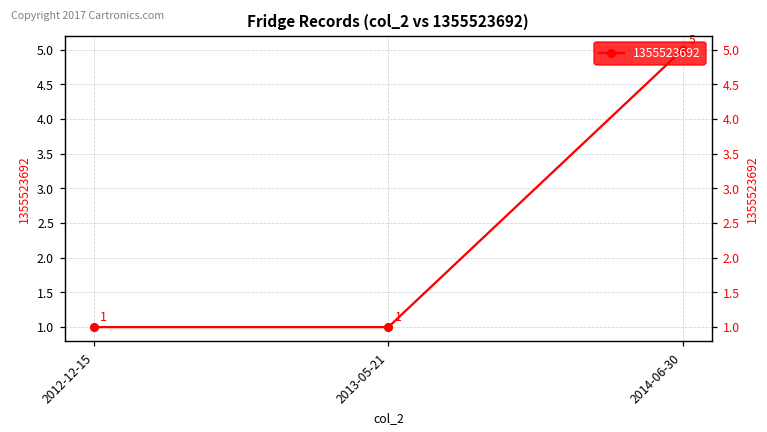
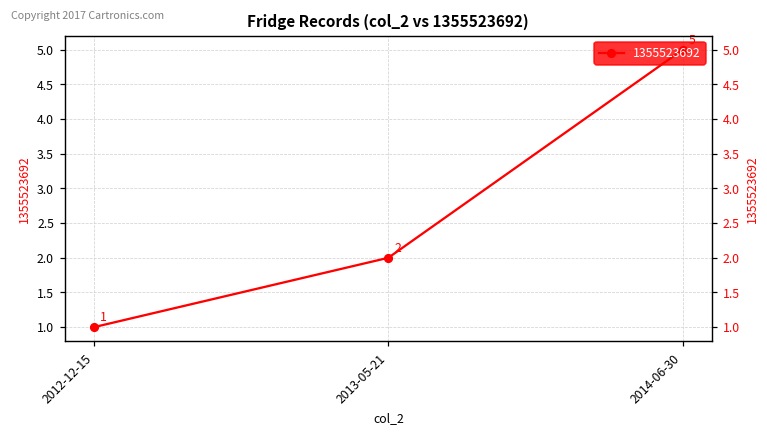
2013-05-21: 1 -> 2
